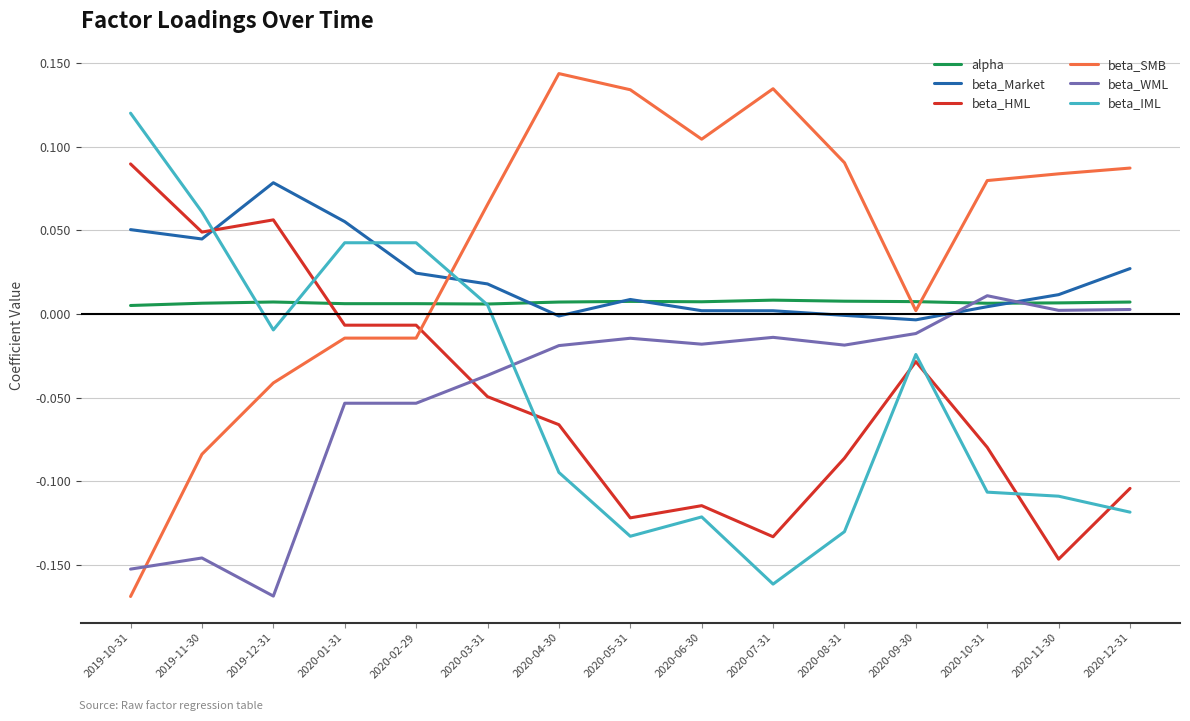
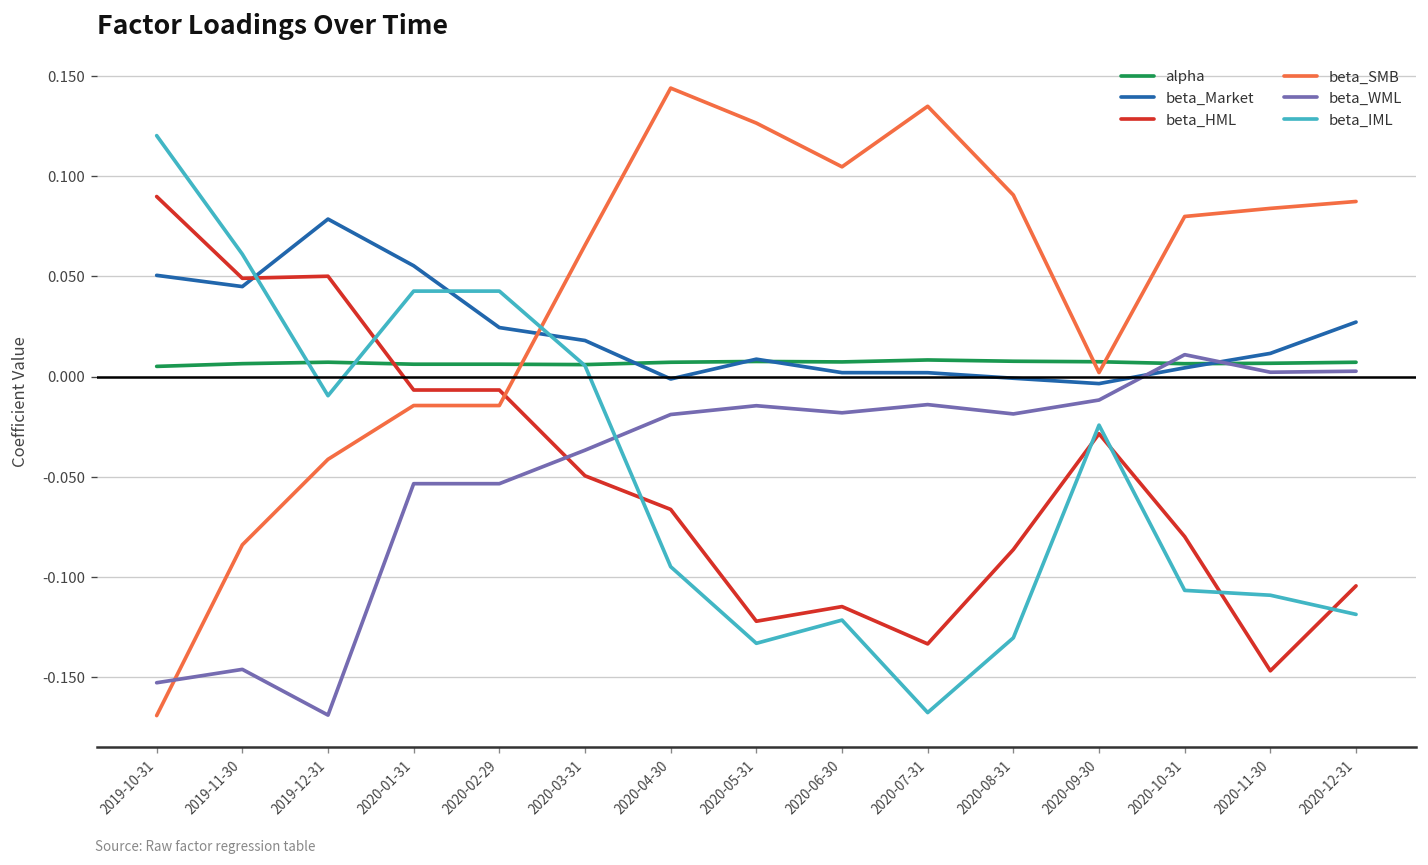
beta_HML, 2019-12-31: 0.056 -> 0.050
beta_SMB, 2020-05-31: 0.134 -> 0.126
beta_IML, 2020-07-31: -0.162 -> -0.168
